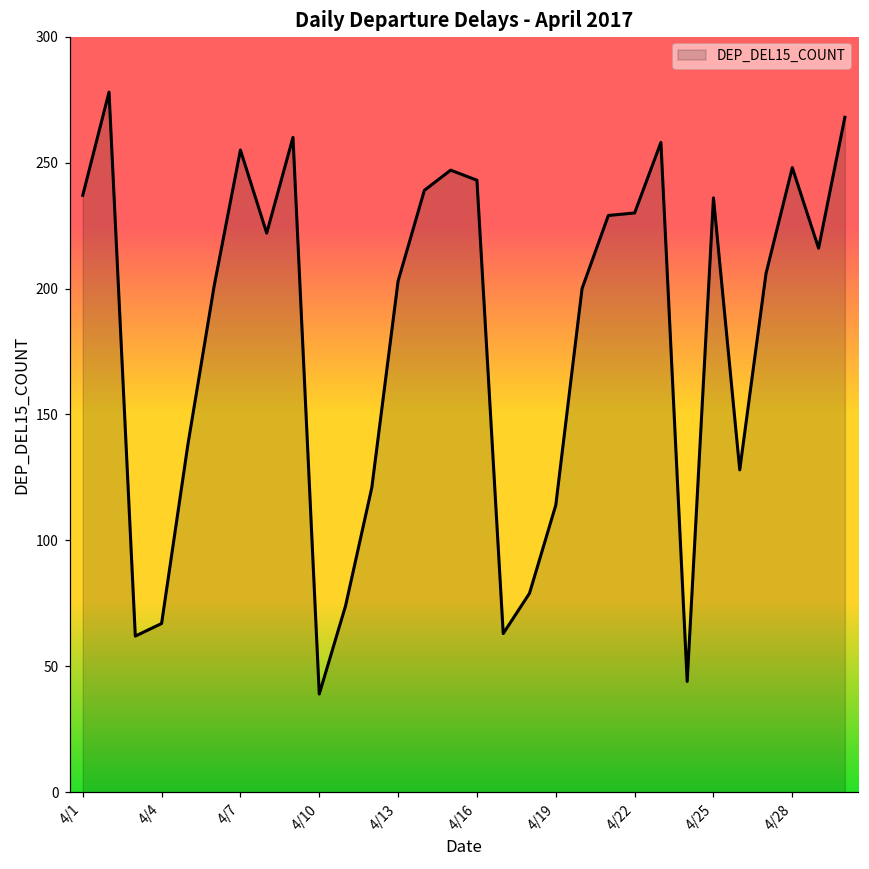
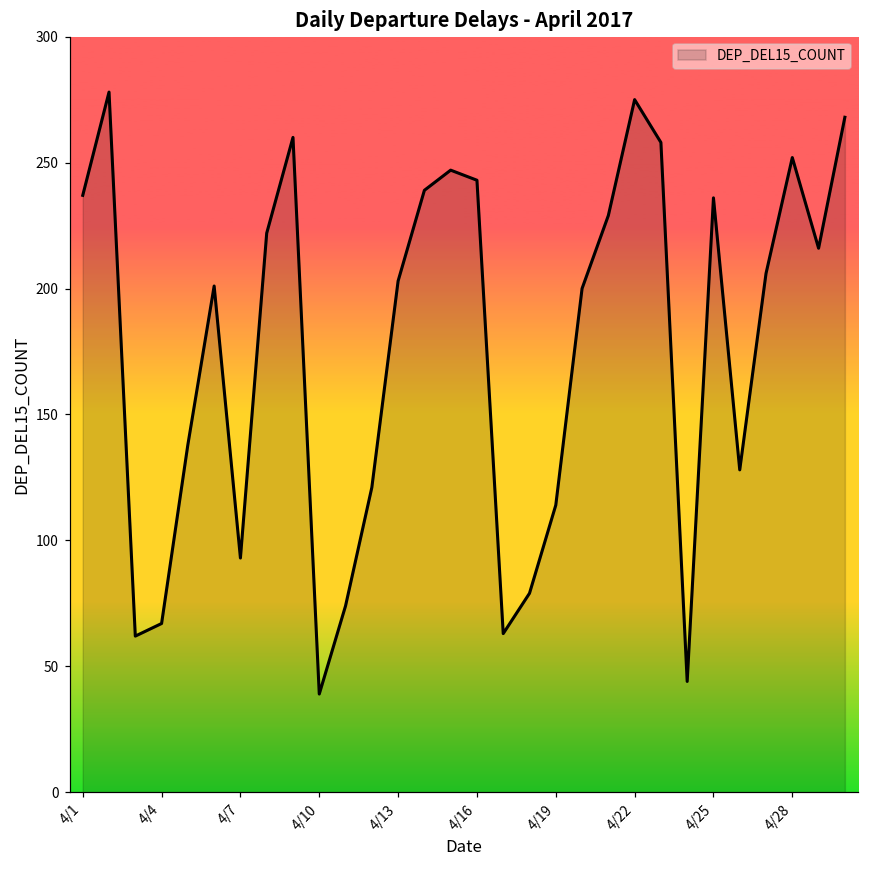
4/7: 255 -> 93
4/22: 230 -> 275
4/28: 248 -> 252
